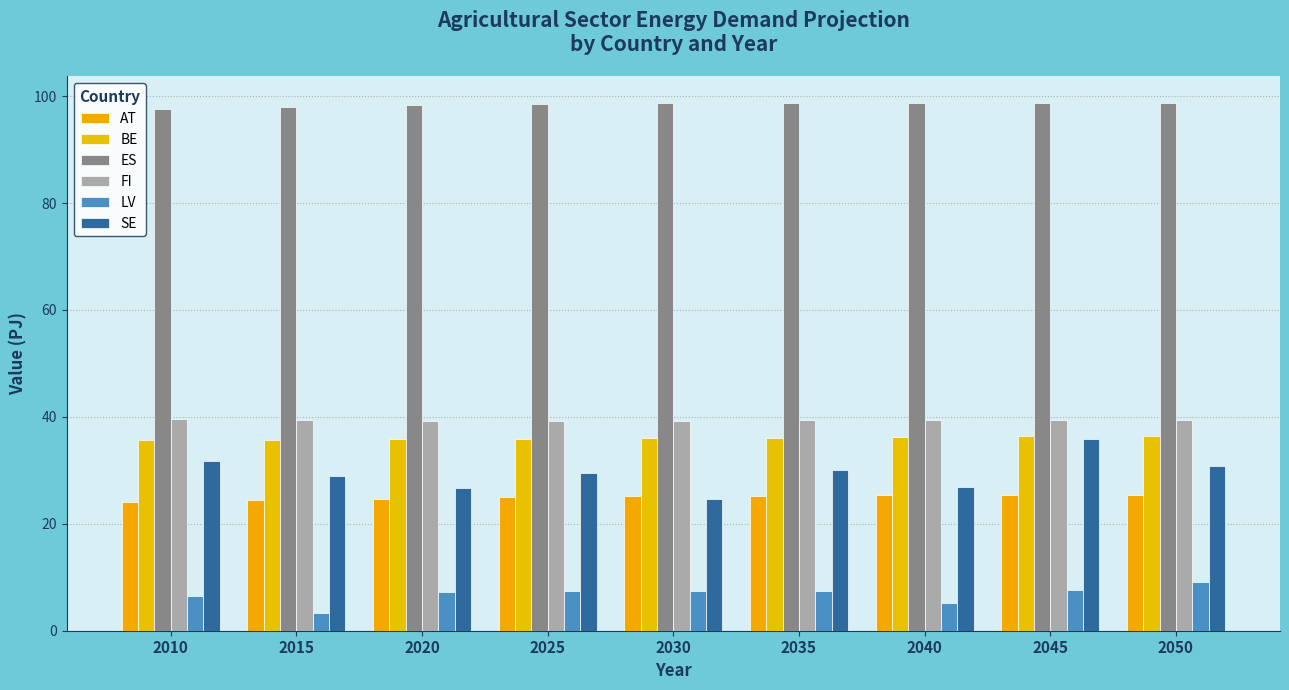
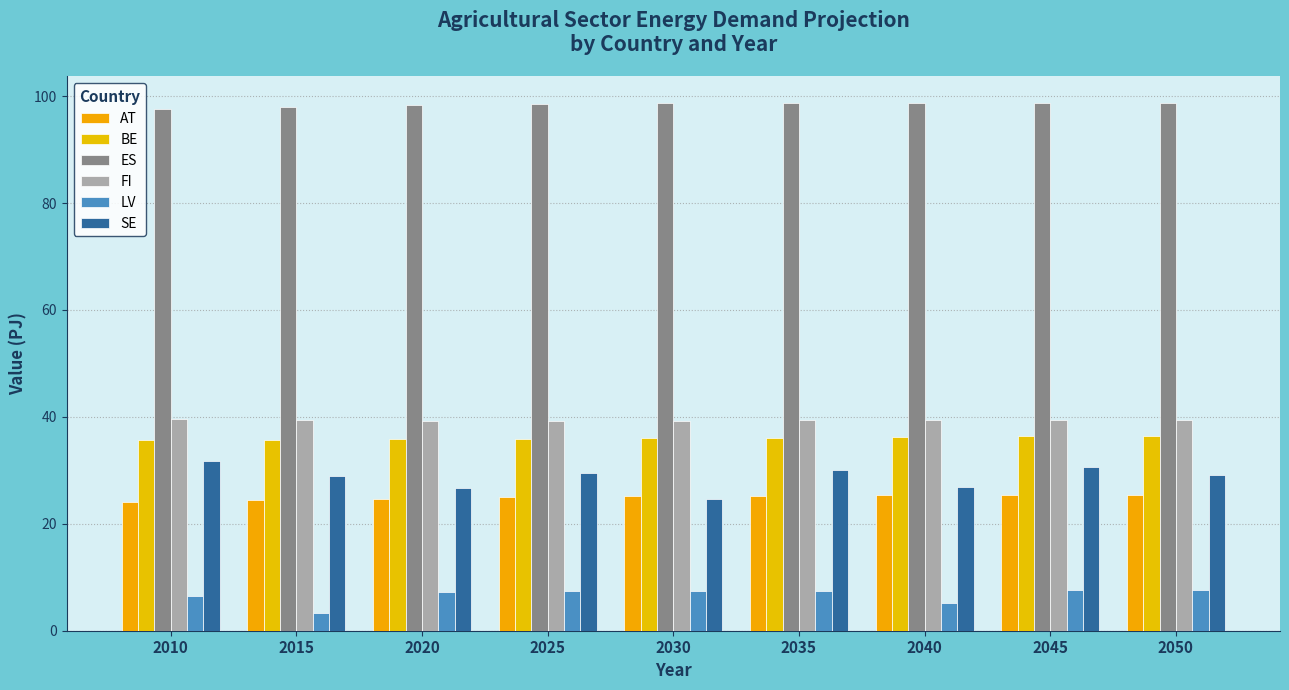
SE, 2045: 36 -> 31
LV, 2050: 9 -> 8
SE, 2050: 31 -> 29
